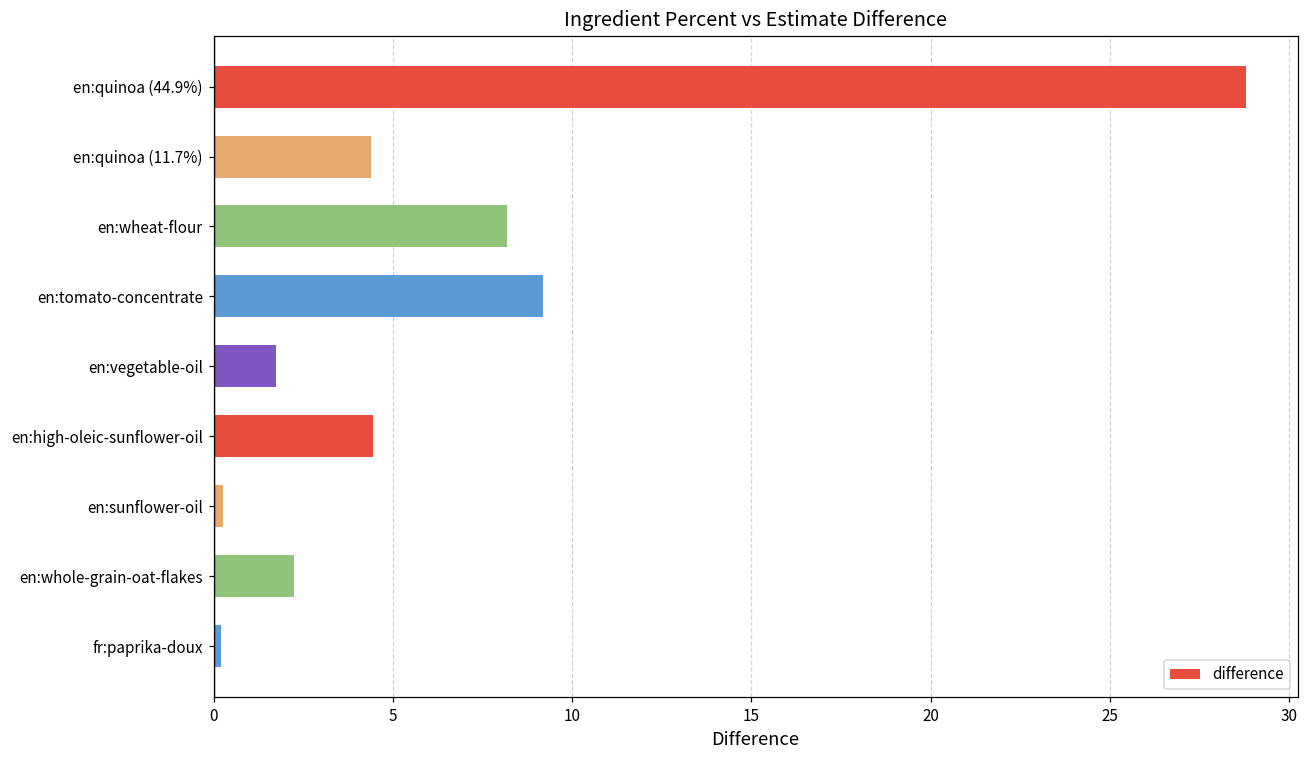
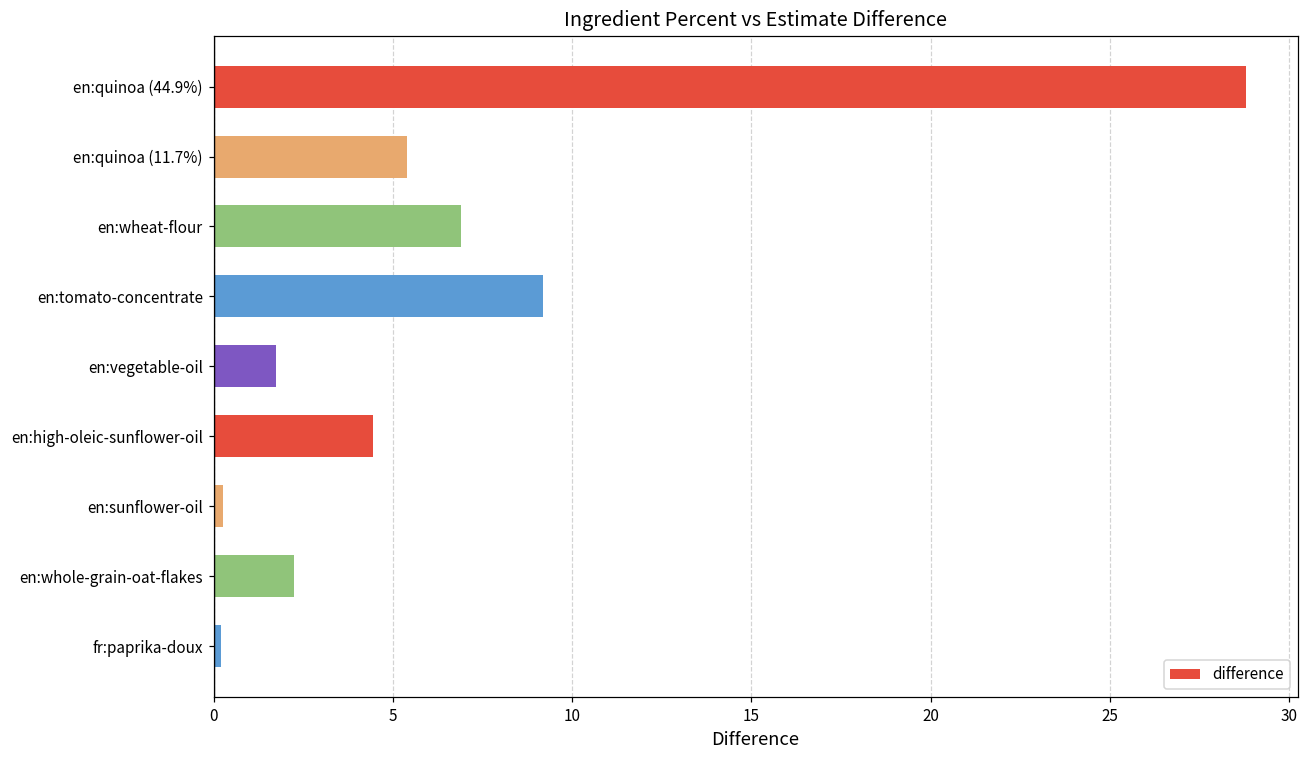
en:quinoa (11.7%): 4.4 -> 5.4
en:wheat-flour: 8.2 -> 6.9
